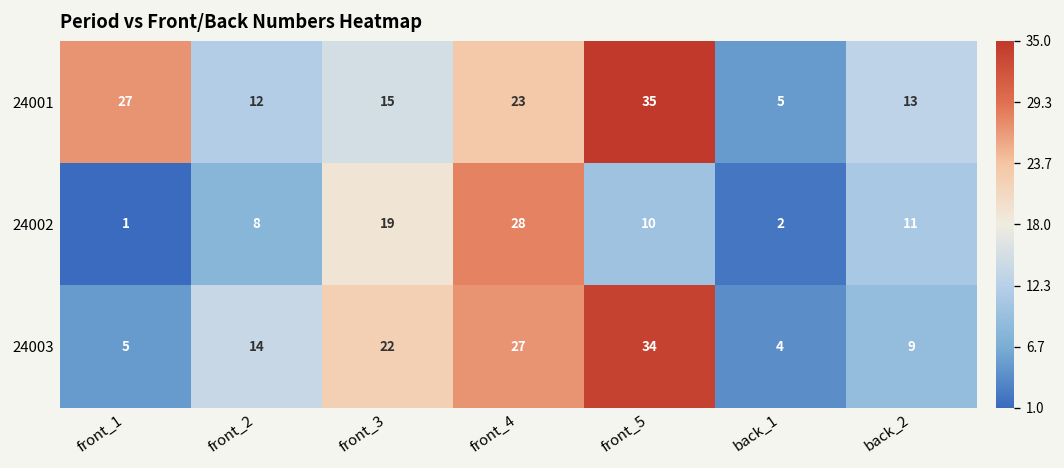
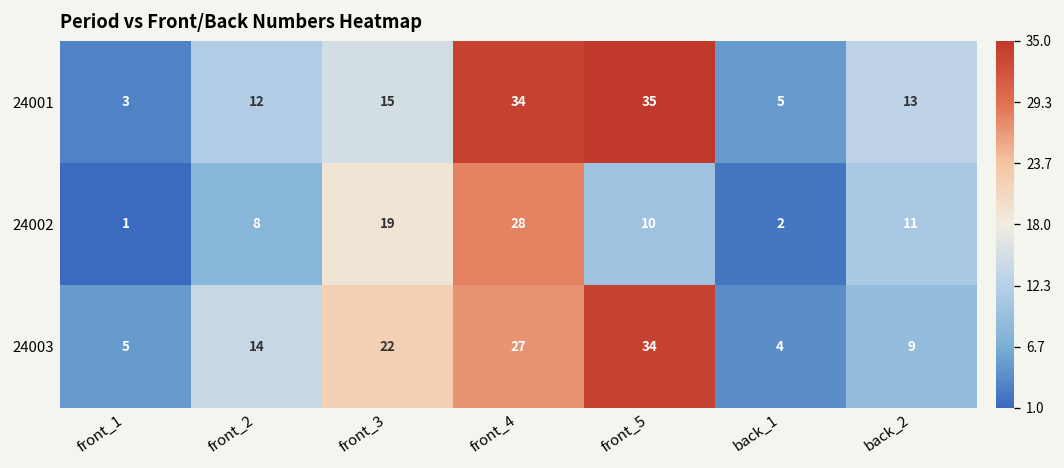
24001, front_1: 27 -> 3
24001, front_4: 23 -> 34
